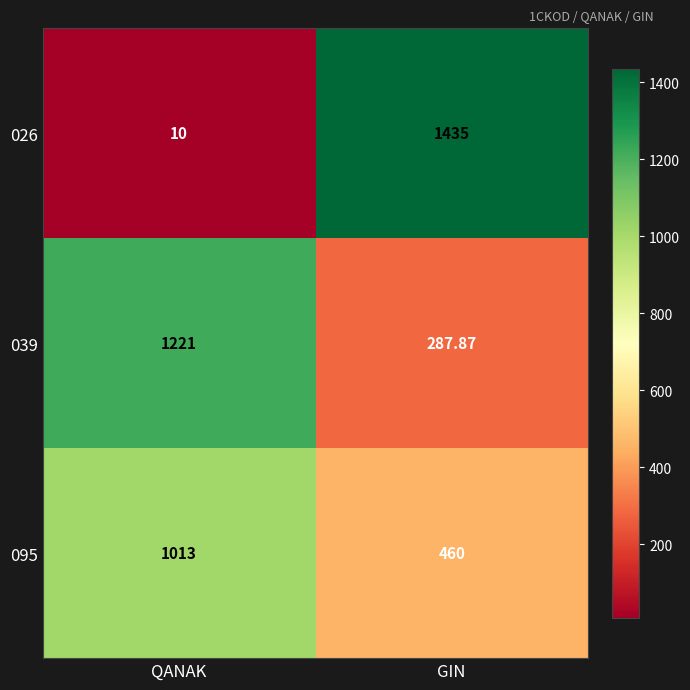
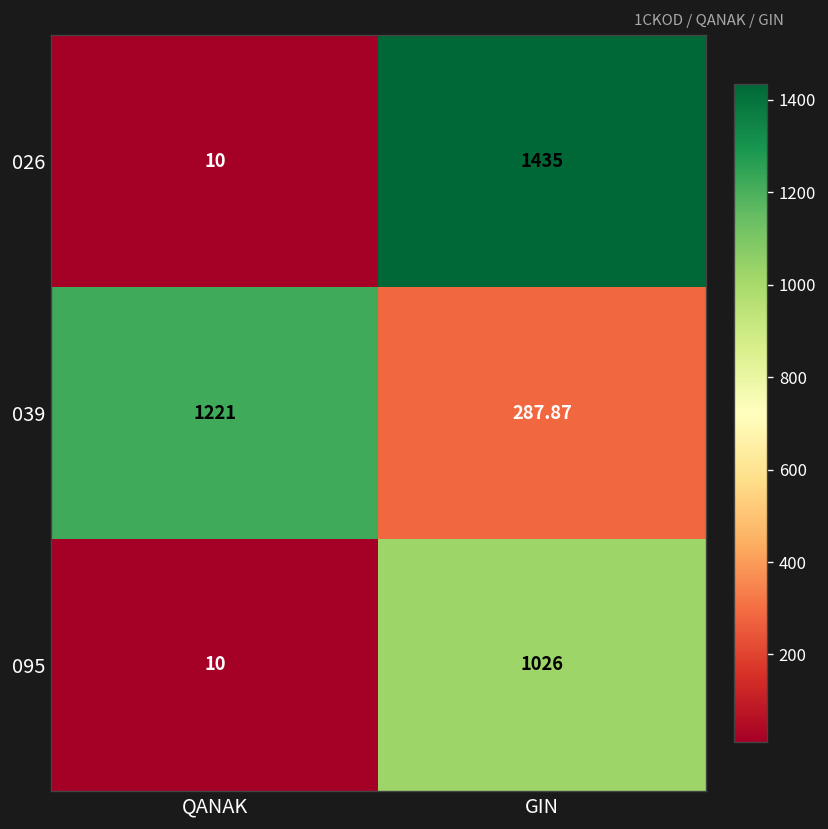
095, QANAK: 1013 -> 10
095, GIN: 460 -> 1026
